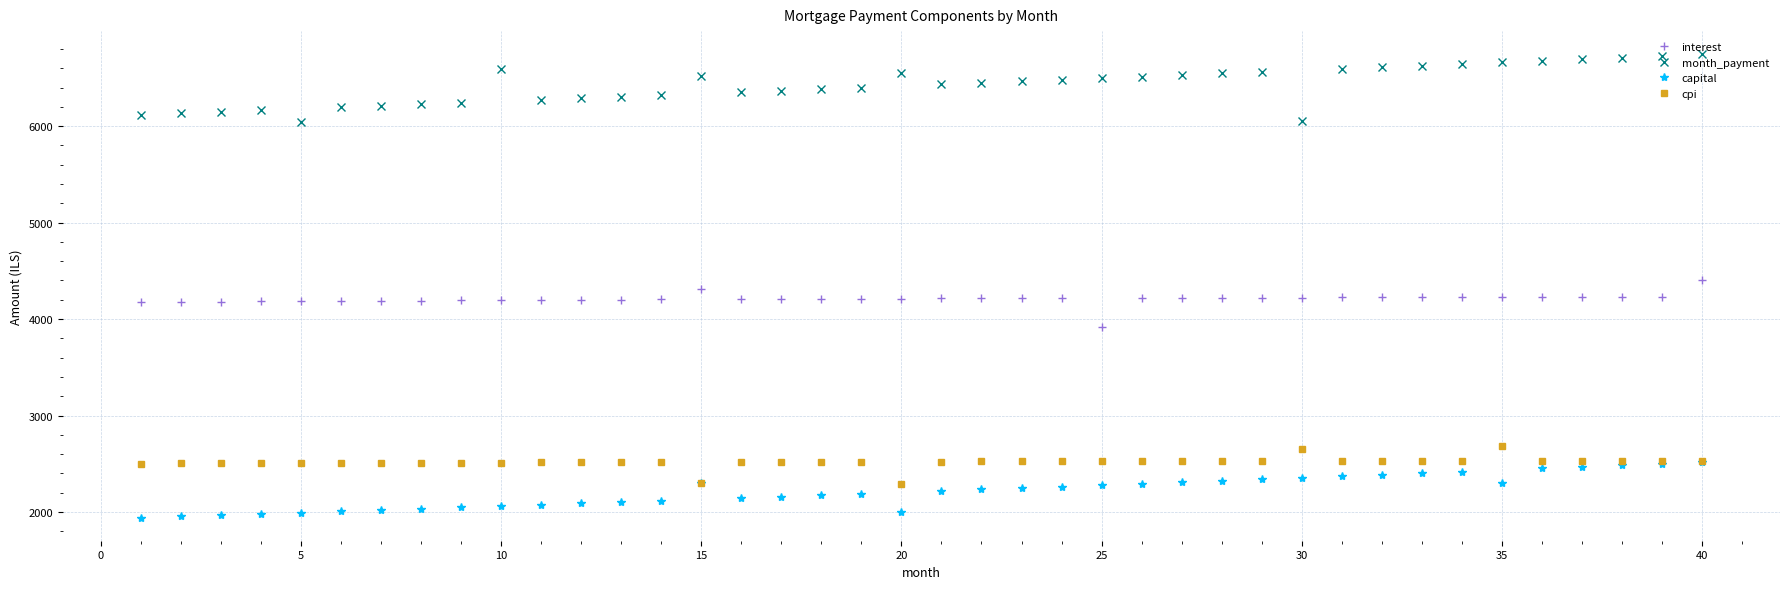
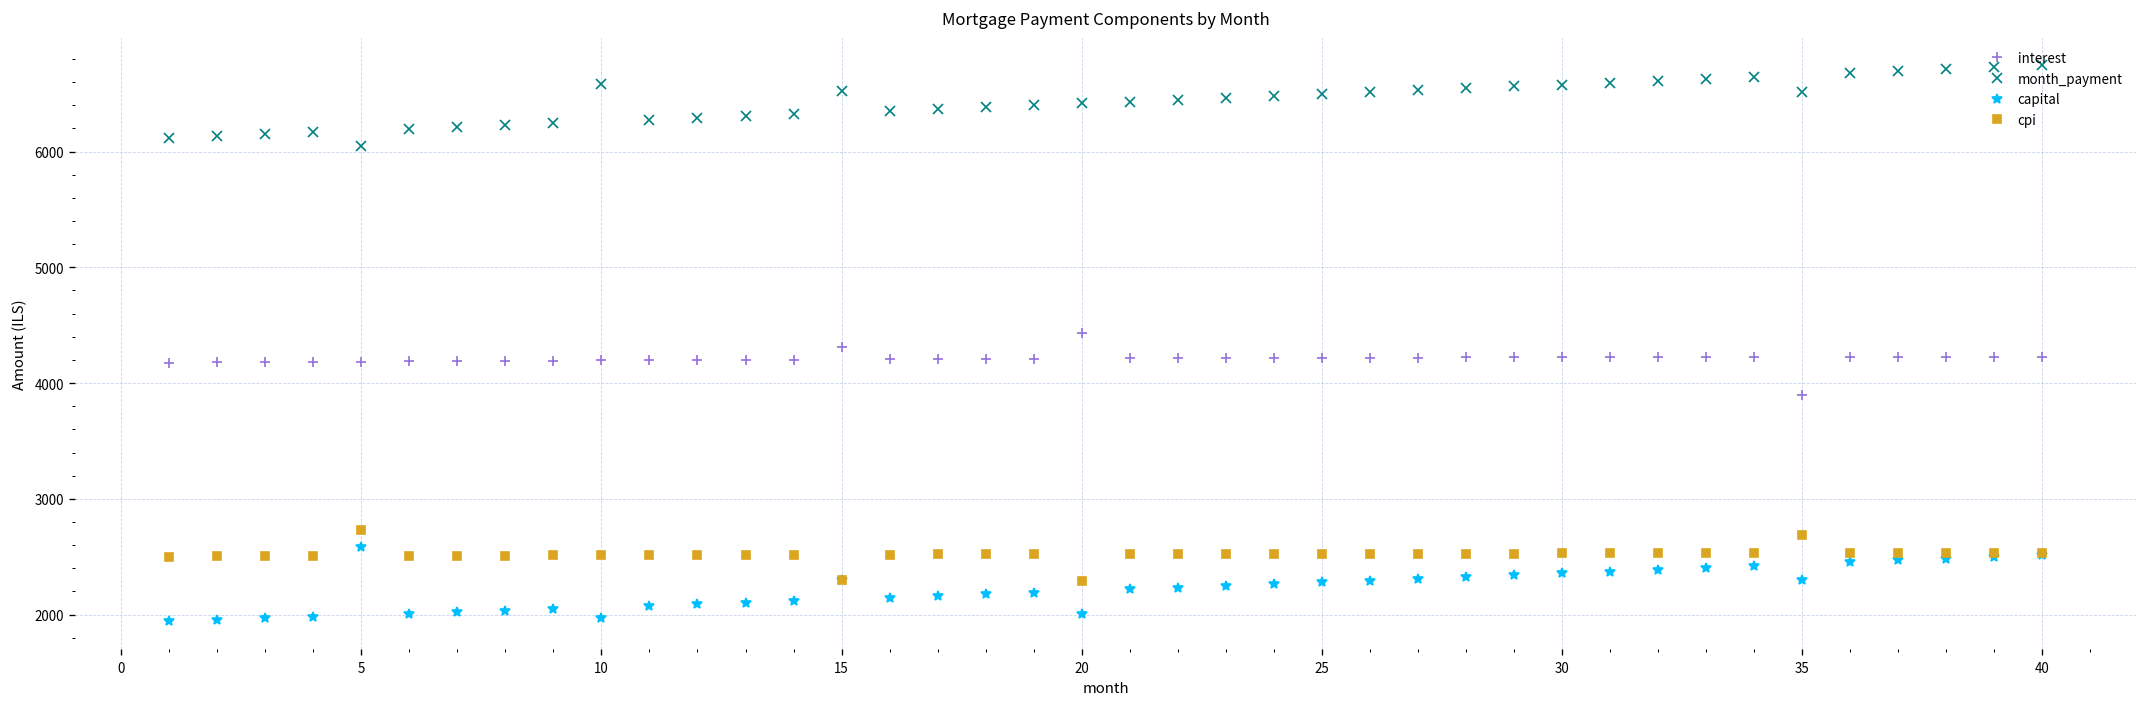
capital, 5: 2000 -> 2600
cpi, 5: 2500 -> 2700
capital, 10: 2100 -> 2000
interest, 20: 4200 -> 4400
month_payment, 20: 6500 -> 6400
interest, 25: 3900 -> 4200
month_payment, 30: 6100 -> 6600
cpi, 30: 2700 -> 2500
interest, 35: 4200 -> 3900
month_payment, 35: 6700 -> 6500
interest, 40: 4400 -> 4200
